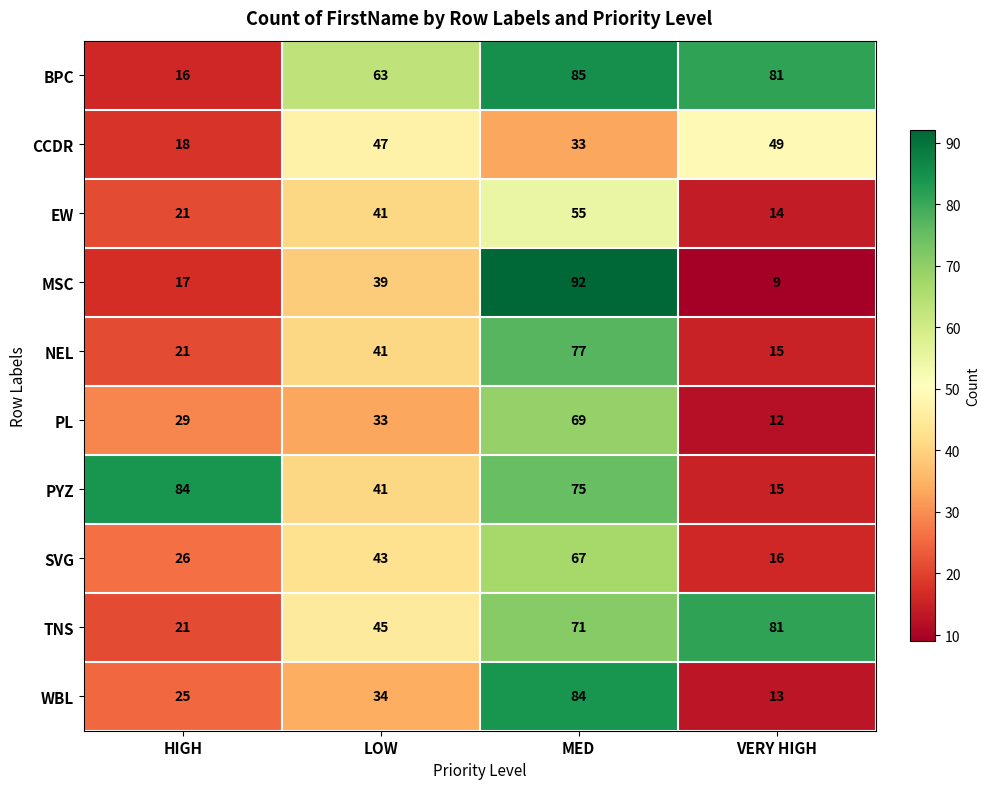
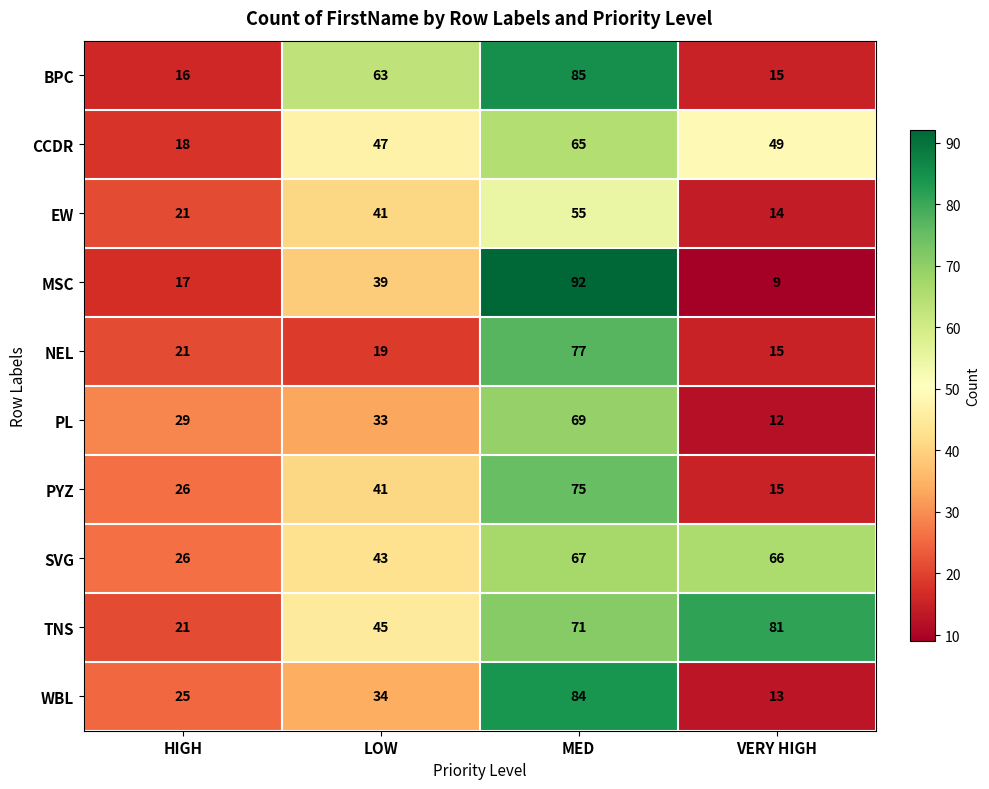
BPC, VERY HIGH: 81 -> 15
CCDR, MED: 33 -> 65
NEL, LOW: 41 -> 19
PYZ, HIGH: 84 -> 26
SVG, VERY HIGH: 16 -> 66
